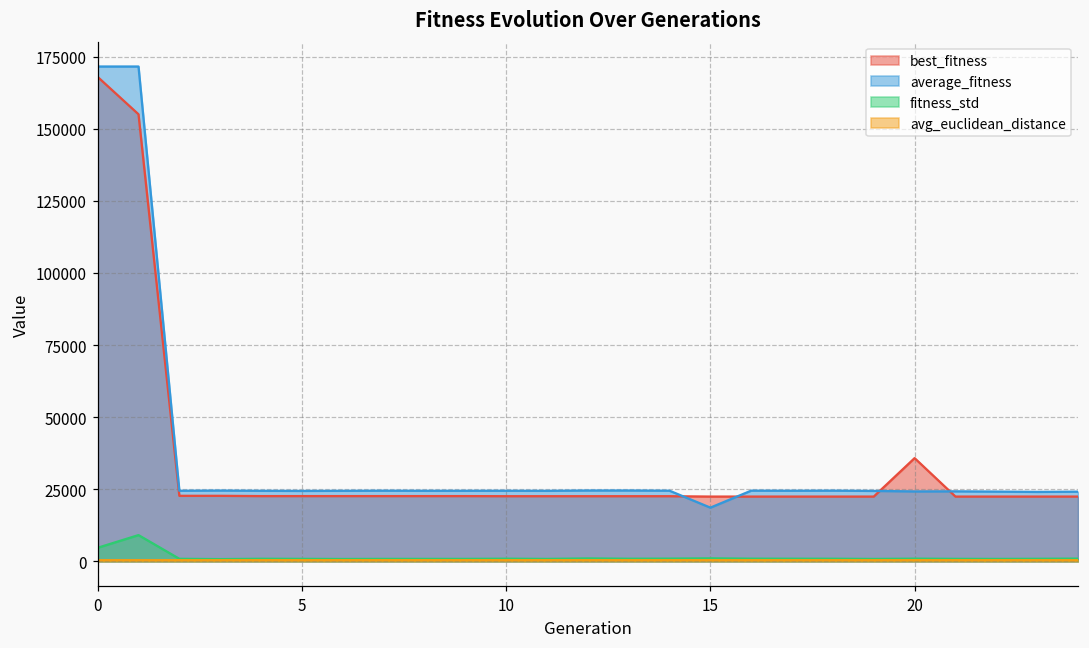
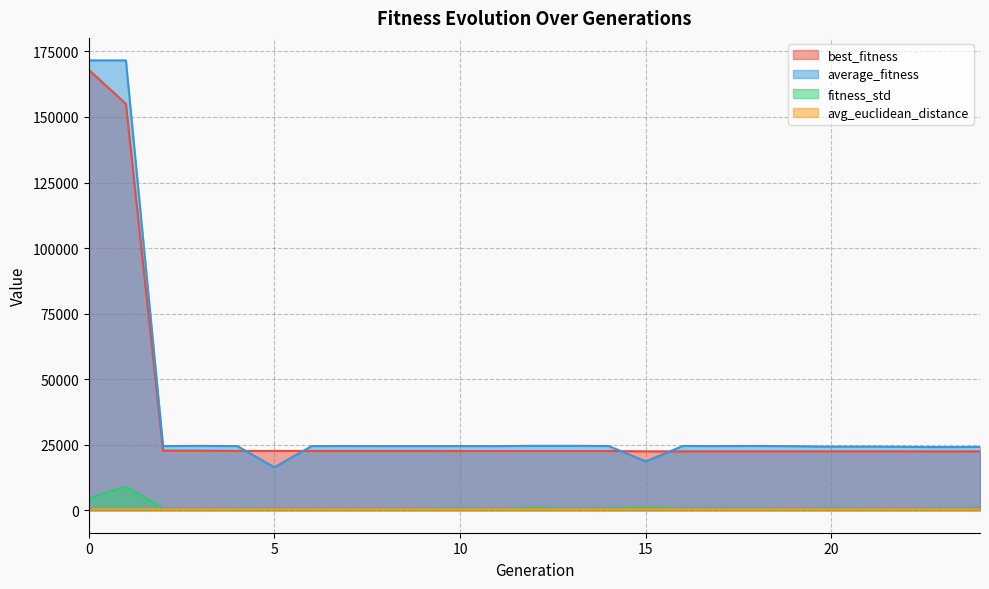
average_fitness, 5: 24000 -> 16000
best_fitness, 20: 36000 -> 22000
